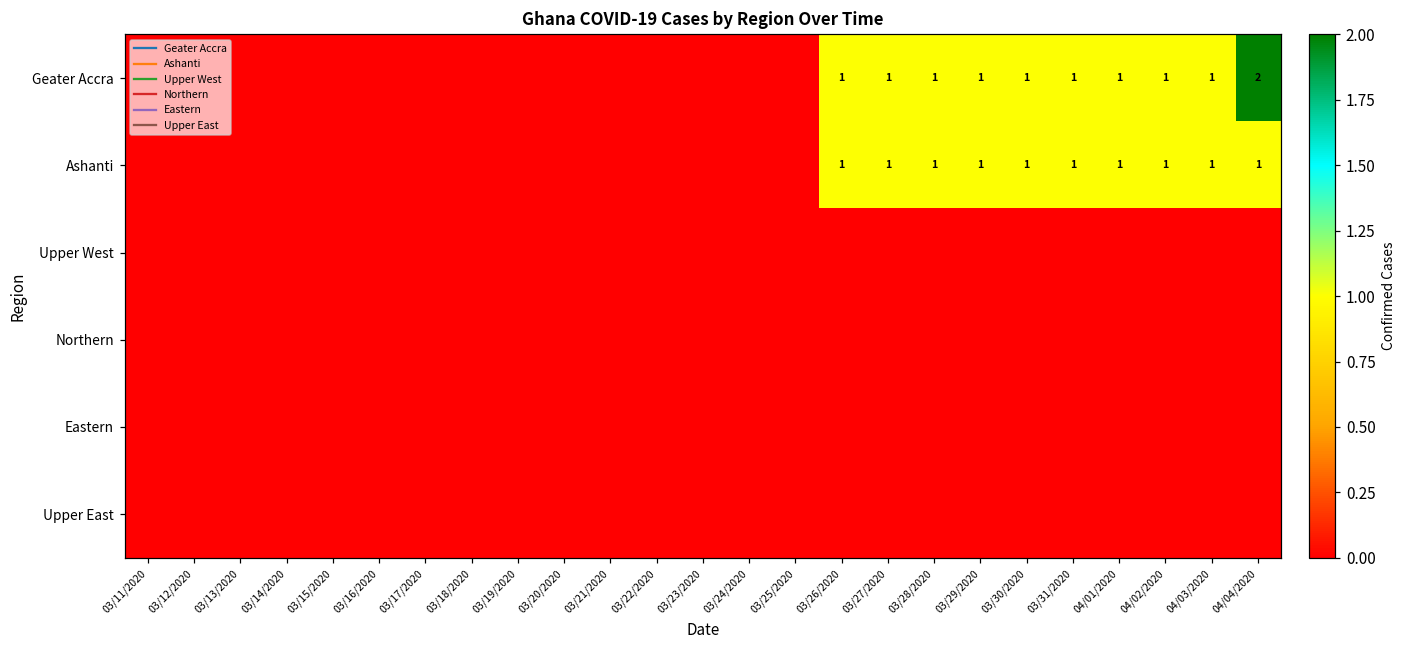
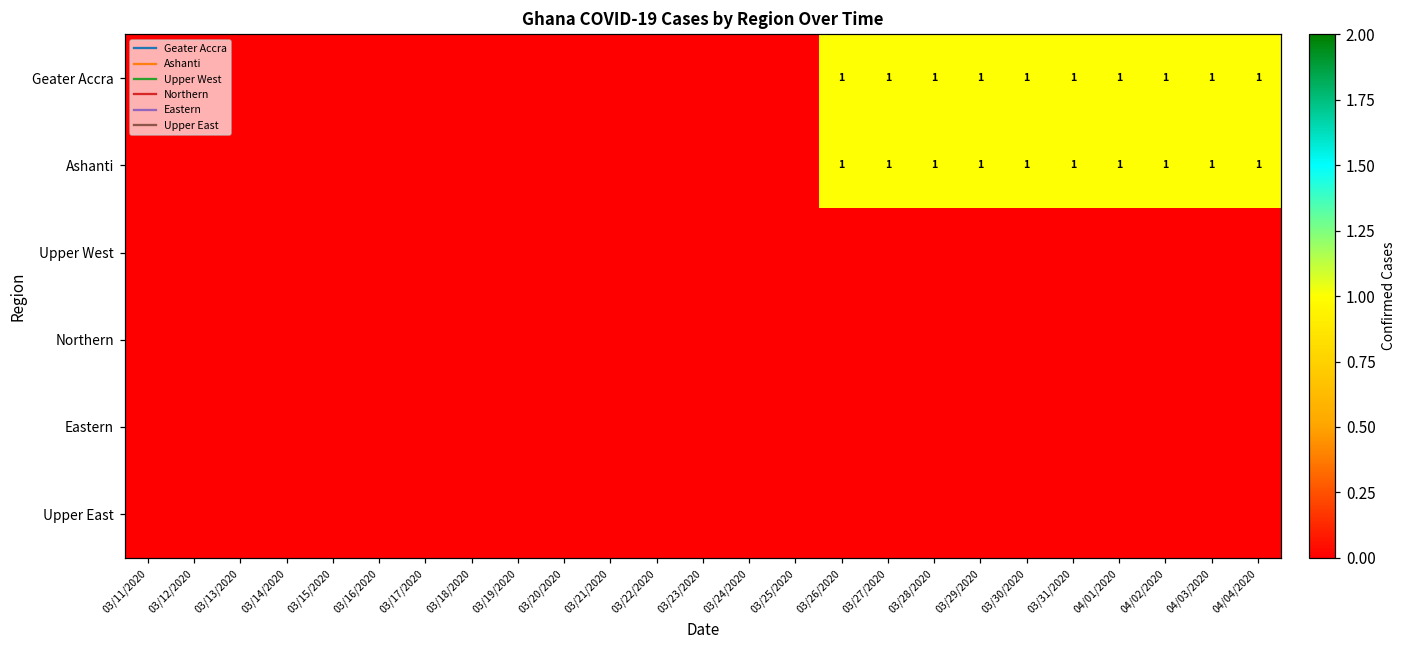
Geater Accra, 04/04/2020: 2 -> 1
